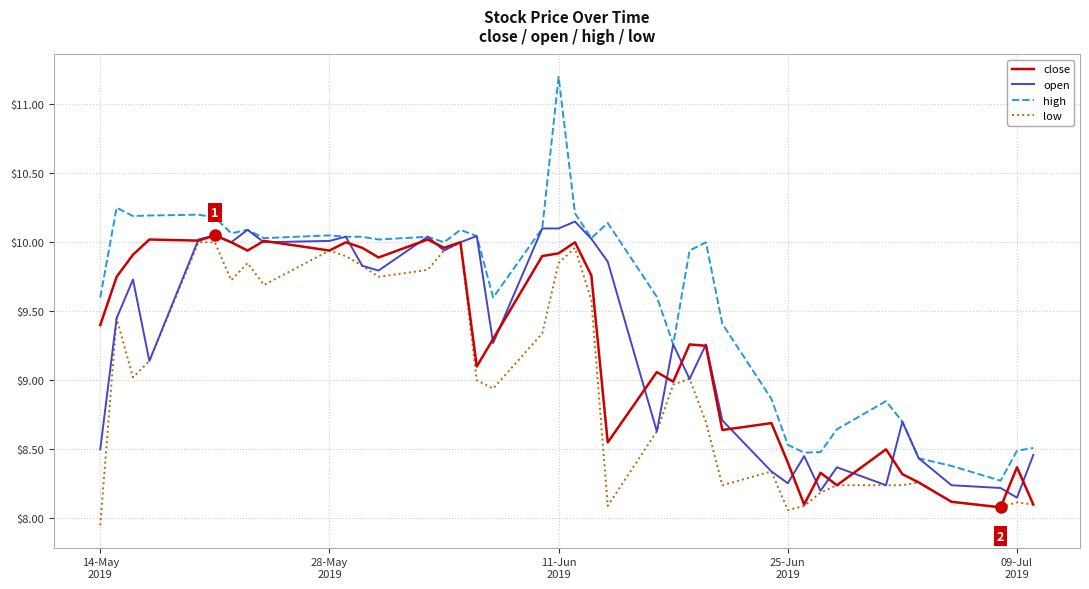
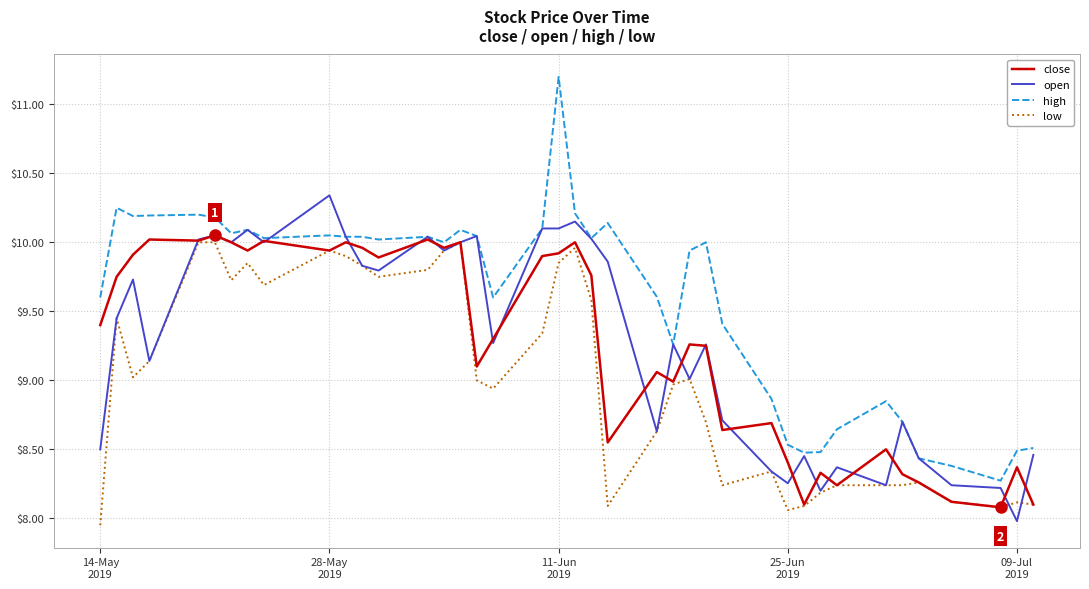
open, 28-May 2019: $10.01 -> $10.34
open, 09-Jul 2019: $8.15 -> $7.98
